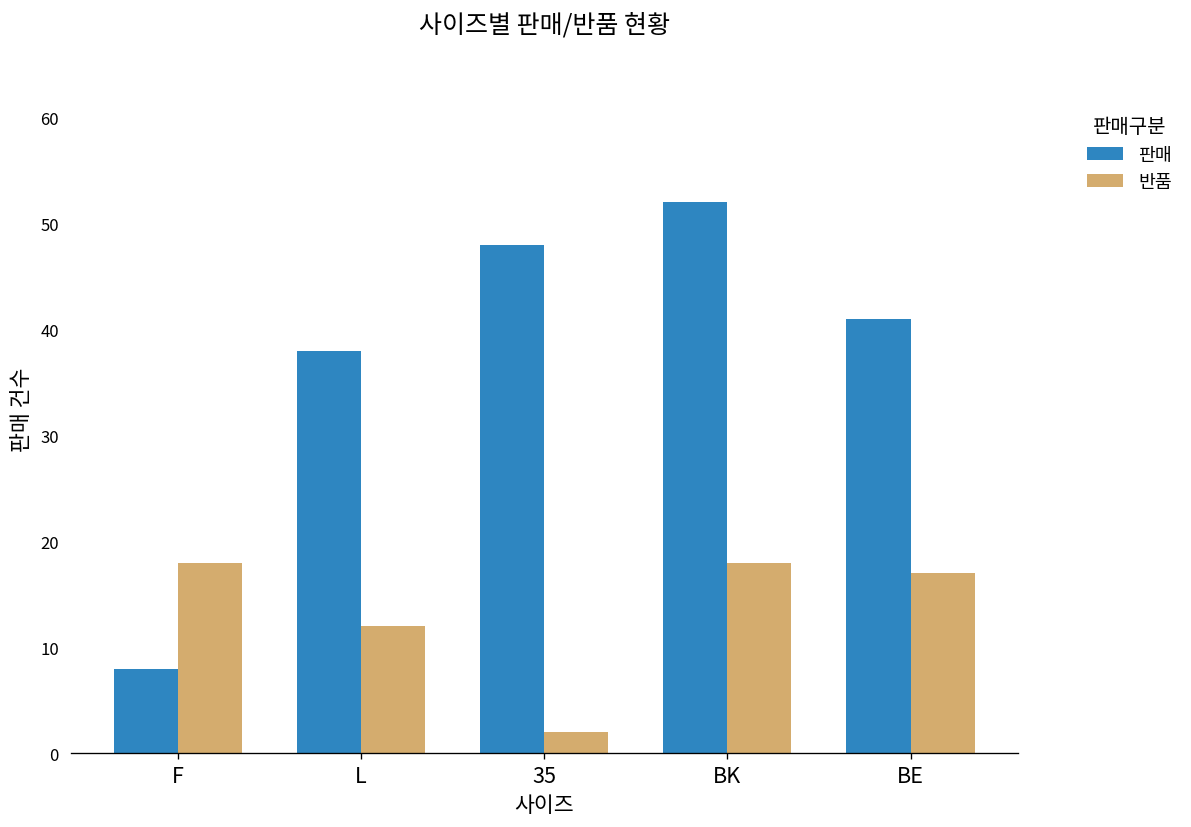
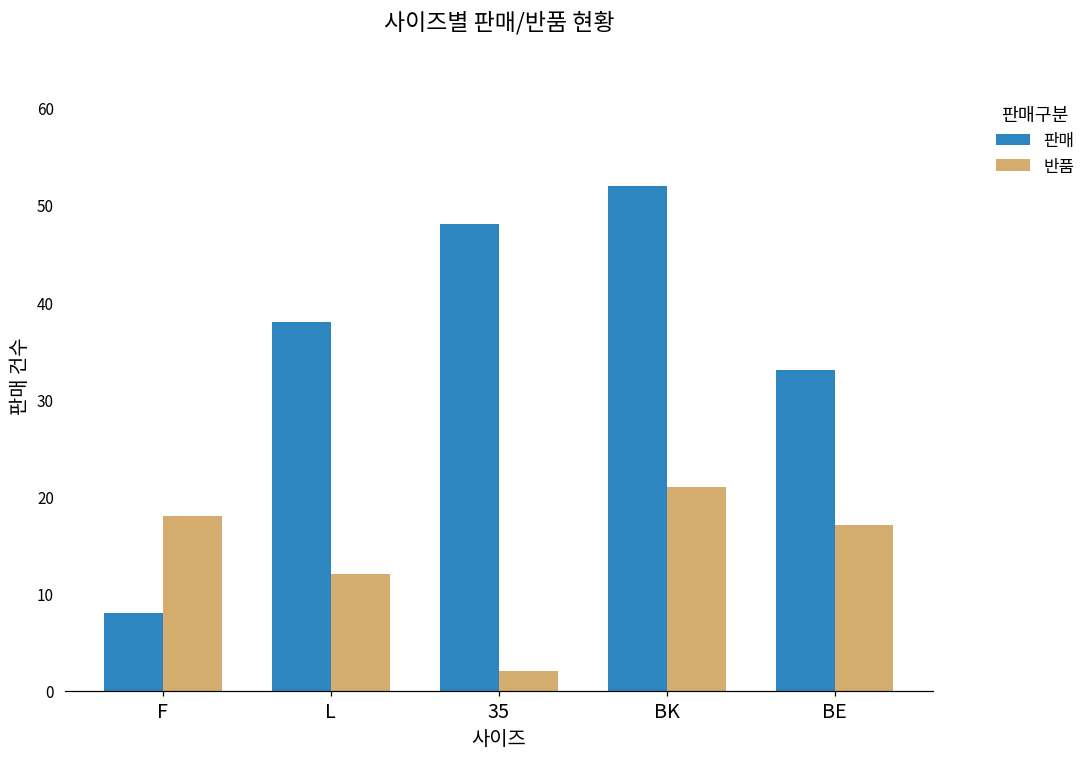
반품, BK: 18 -> 21
판매, BE: 41 -> 33
